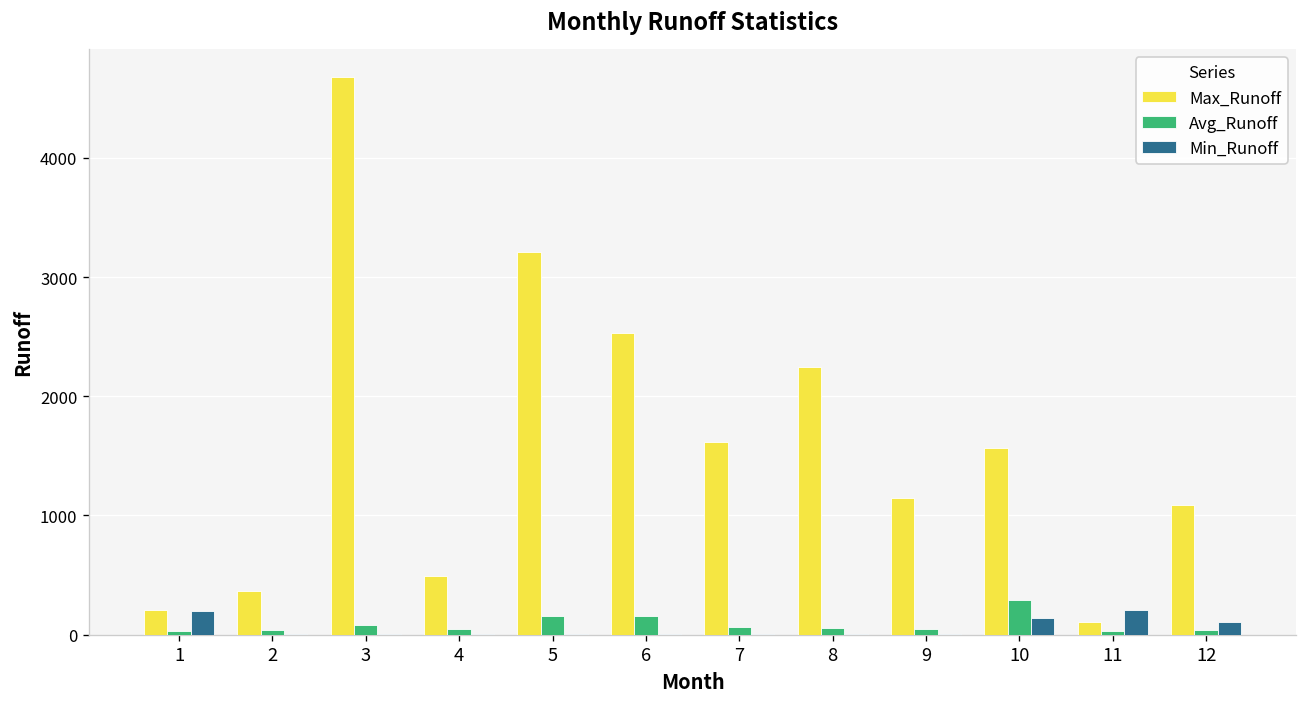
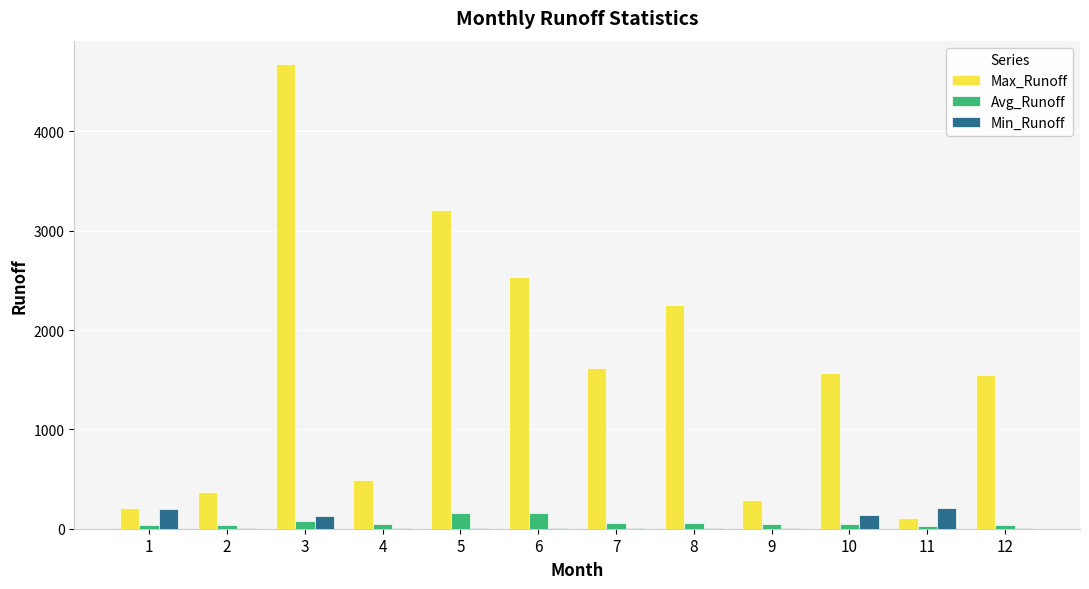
Min_Runoff, 3: 0 -> 100
Max_Runoff, 9: 1200 -> 300
Avg_Runoff, 10: 300 -> 0
Max_Runoff, 12: 1100 -> 1600
Min_Runoff, 12: 100 -> 0
